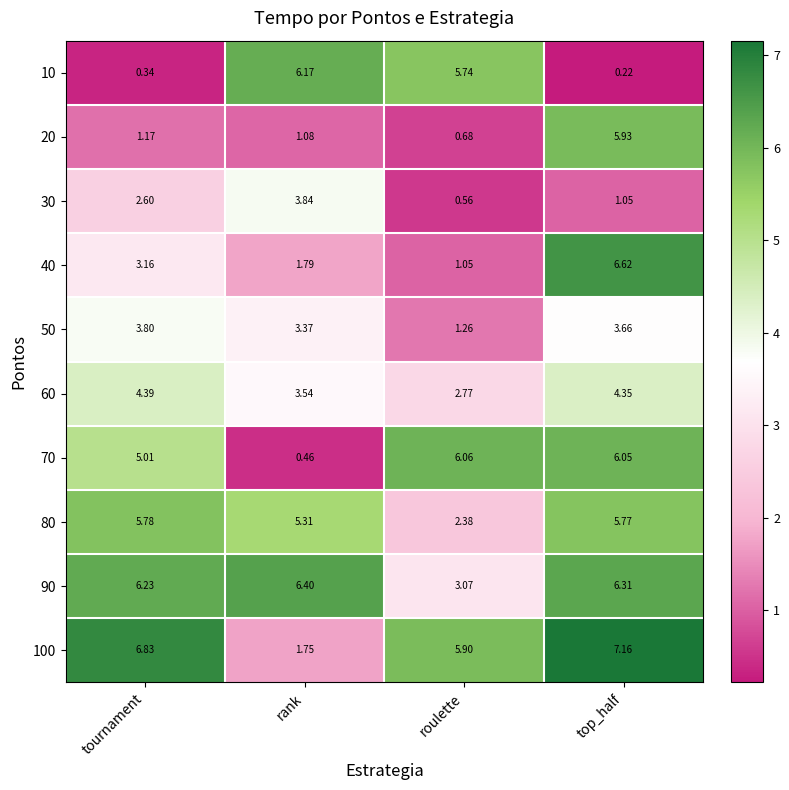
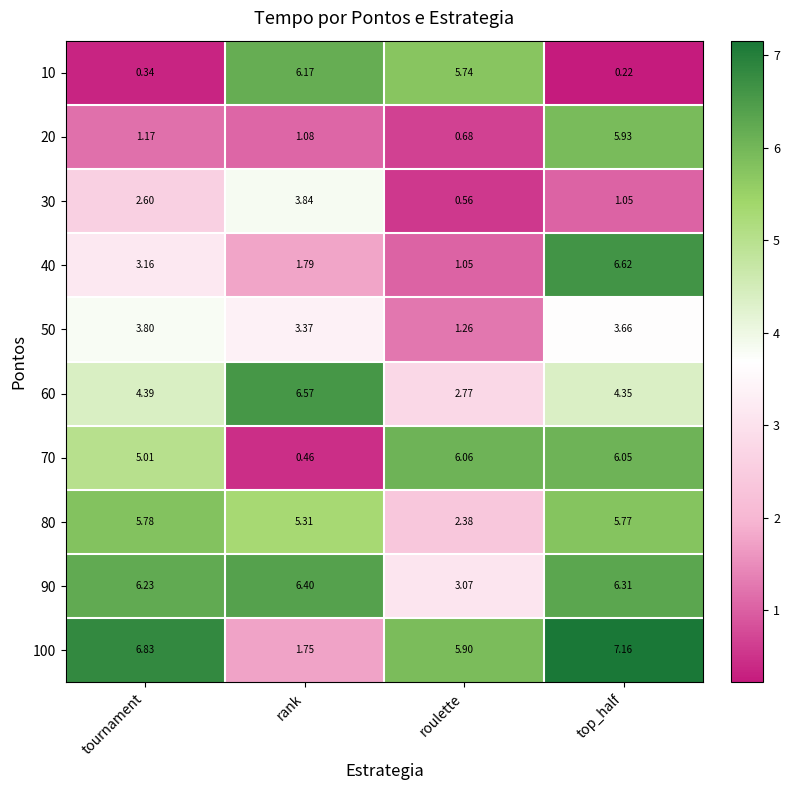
60, rank: 3.54 -> 6.57
